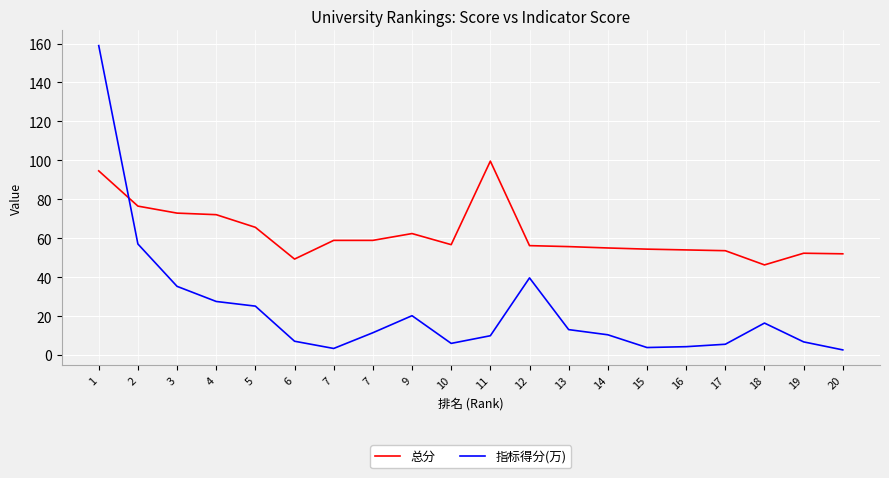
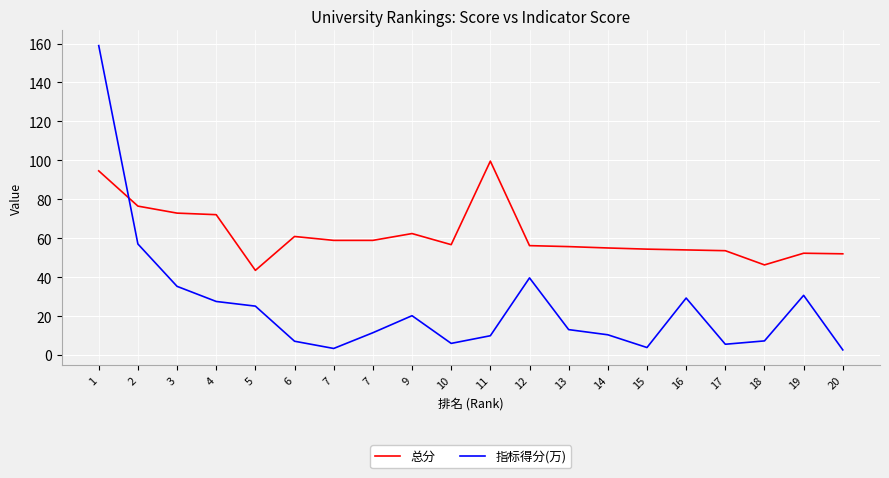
总分, 5: 66 -> 44
总分, 6: 49 -> 61
指标得分(万), 16: 4 -> 29
指标得分(万), 18: 16 -> 7
指标得分(万), 19: 7 -> 31
